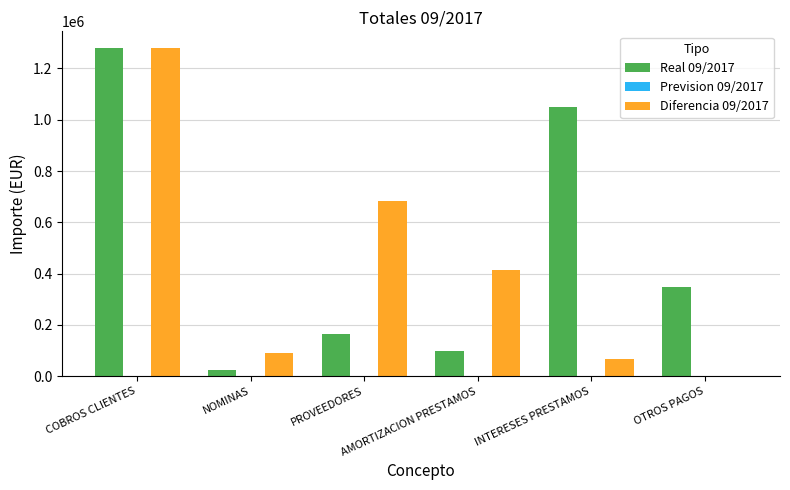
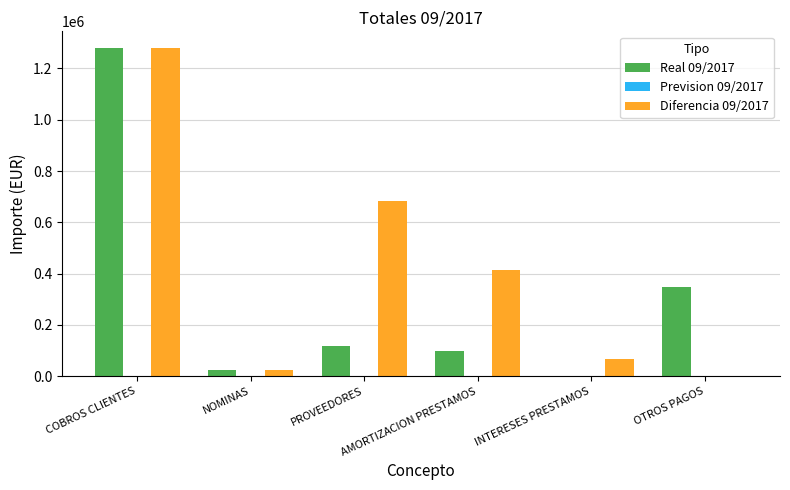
Diferencia 09/2017, NOMINAS: 90000 -> 20000
Real 09/2017, PROVEEDORES: 160000 -> 120000
Real 09/2017, INTERESES PRESTAMOS: 1050000 -> 0
